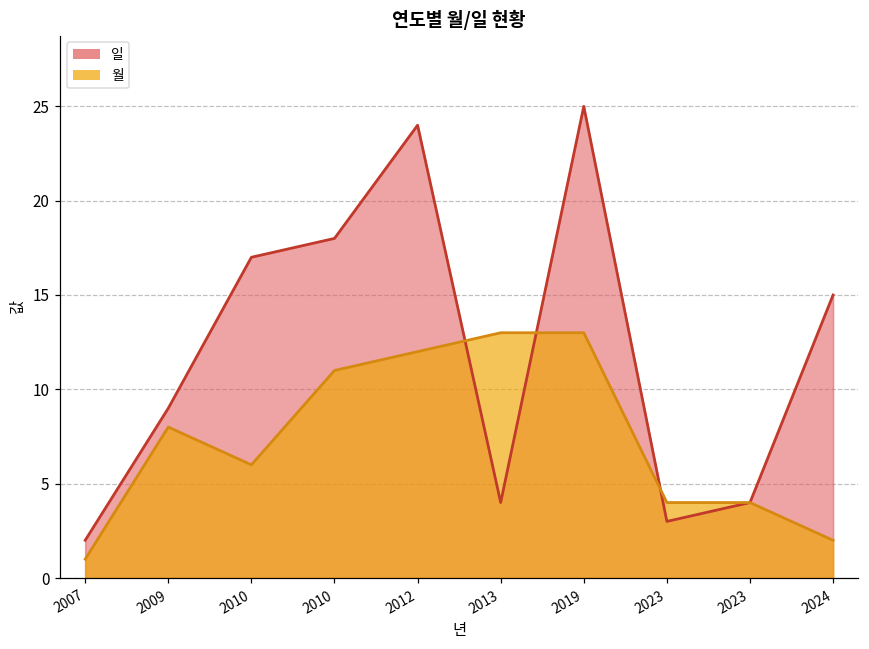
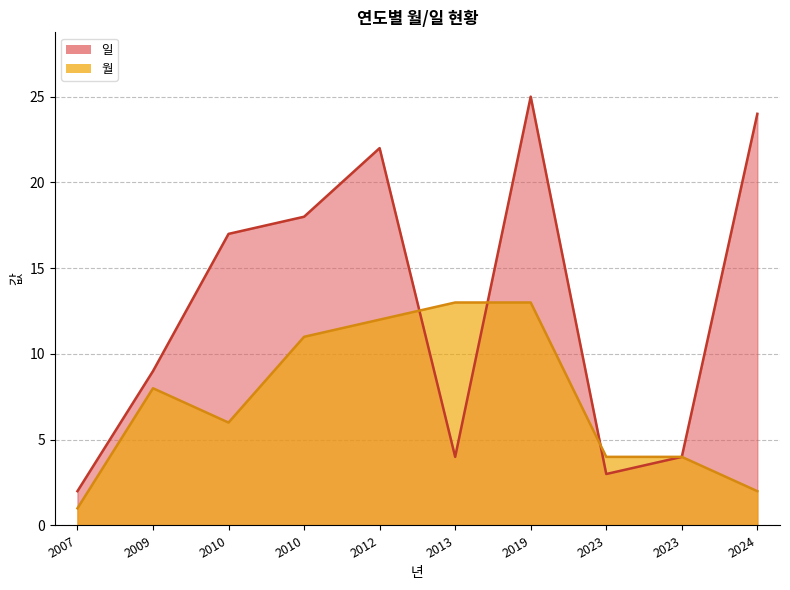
일, 2012: 24 -> 22
일, 2024: 15 -> 24
